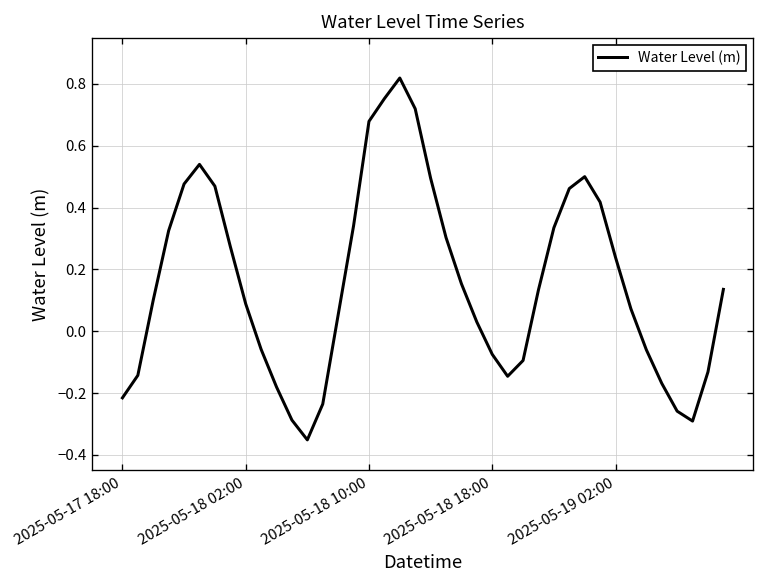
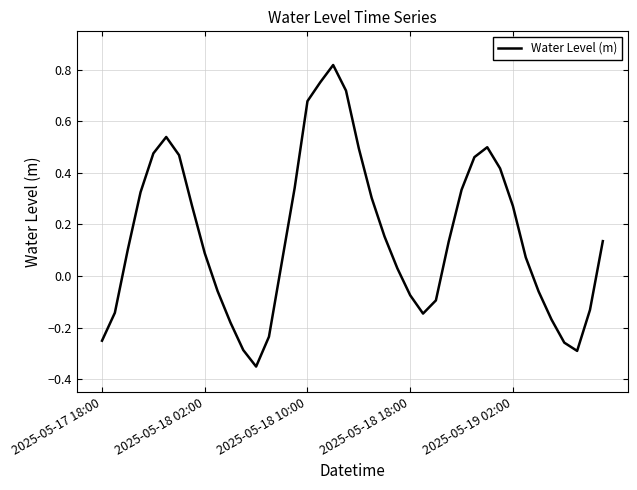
2025-05-17 18:00: -0.22 -> -0.25
2025-05-19 02:00: 0.24 -> 0.27
